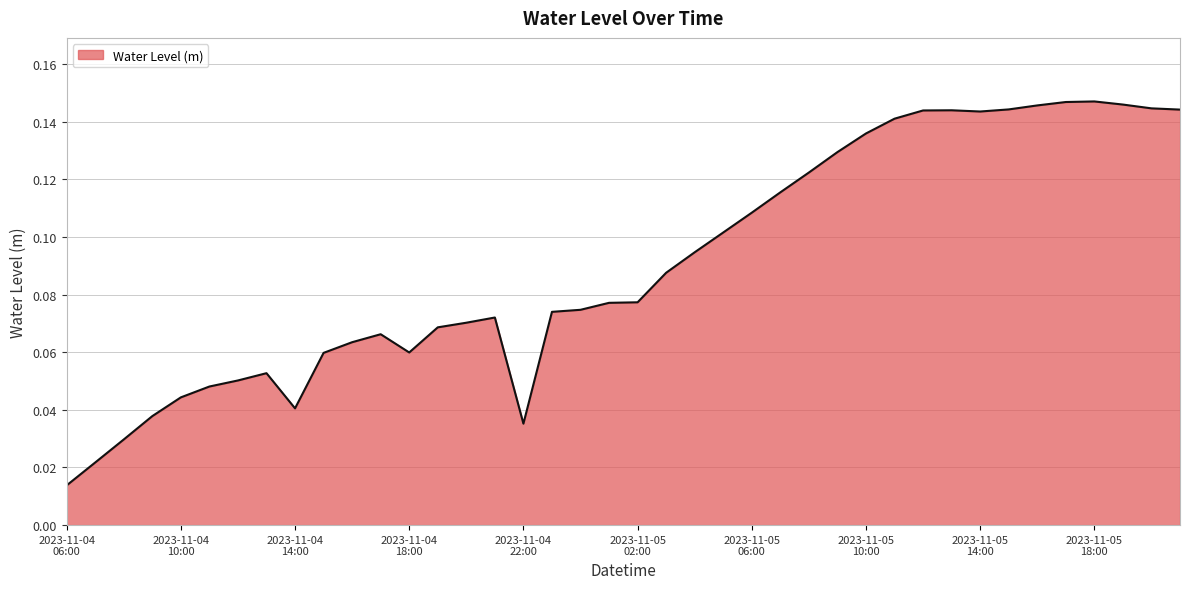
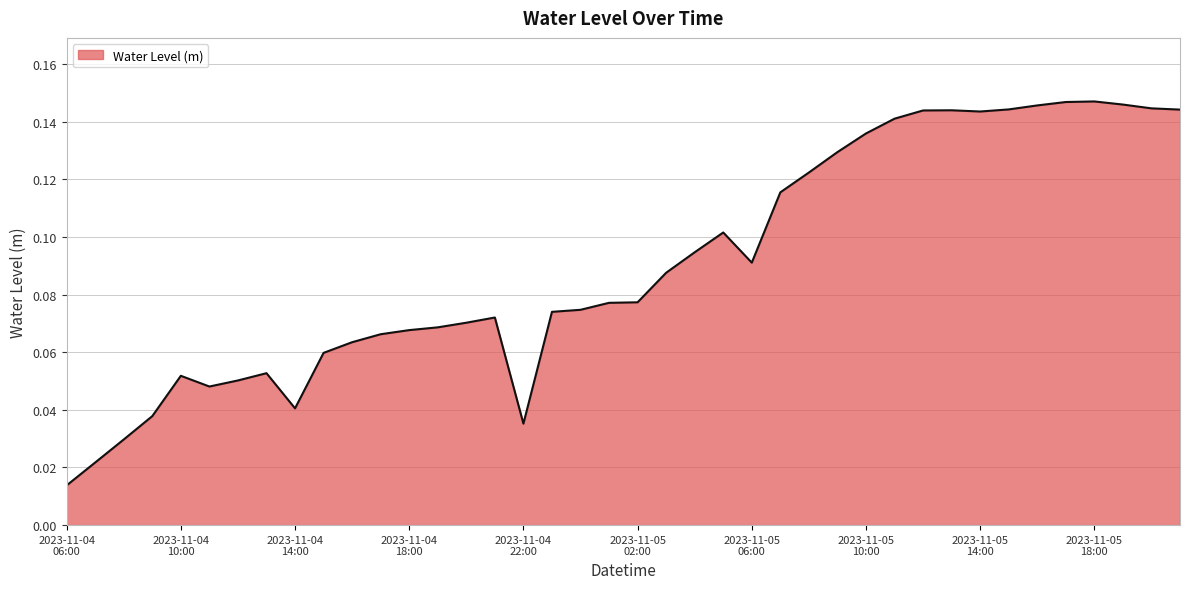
2023-11-04 10:00: 0.044 -> 0.052
2023-11-04 18:00: 0.060 -> 0.068
2023-11-05 06:00: 0.108 -> 0.091
